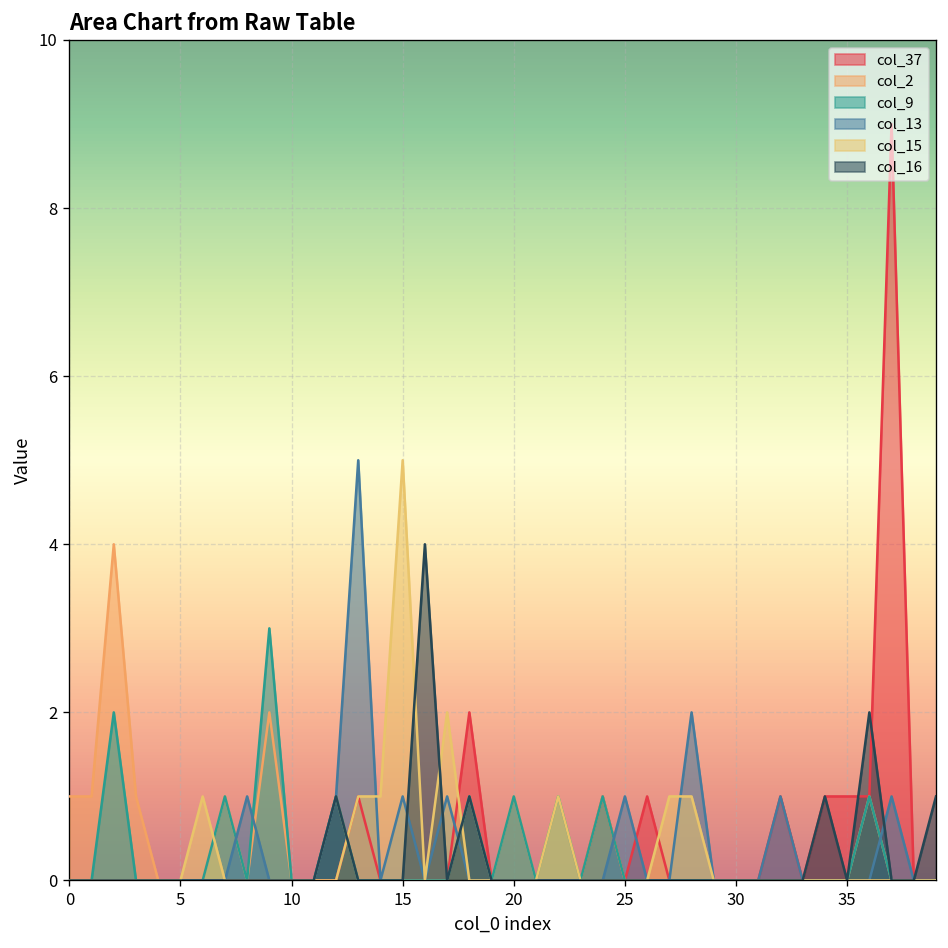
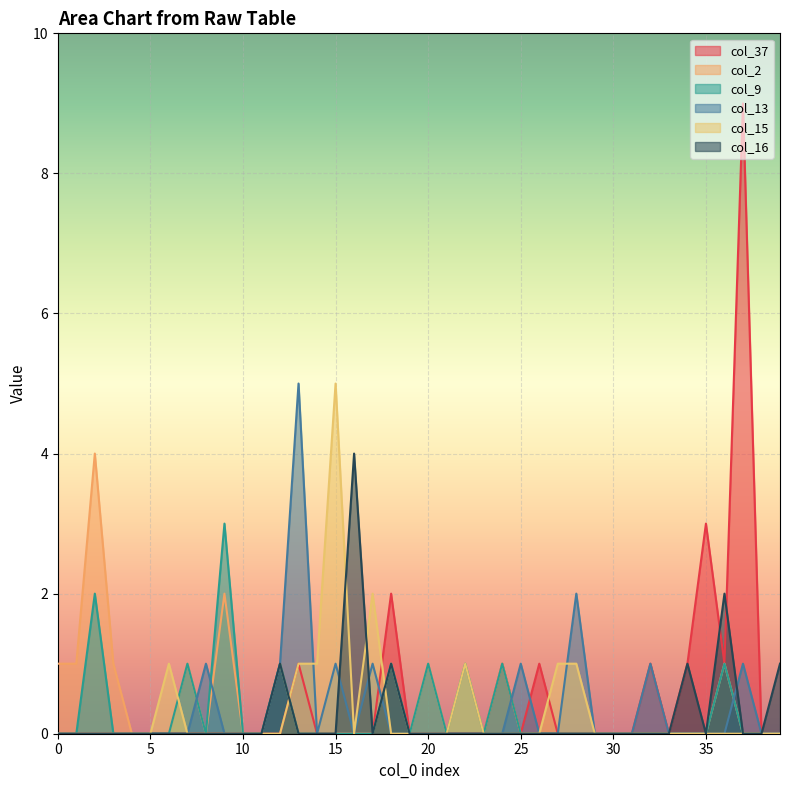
col_37, 35: 1 -> 3
